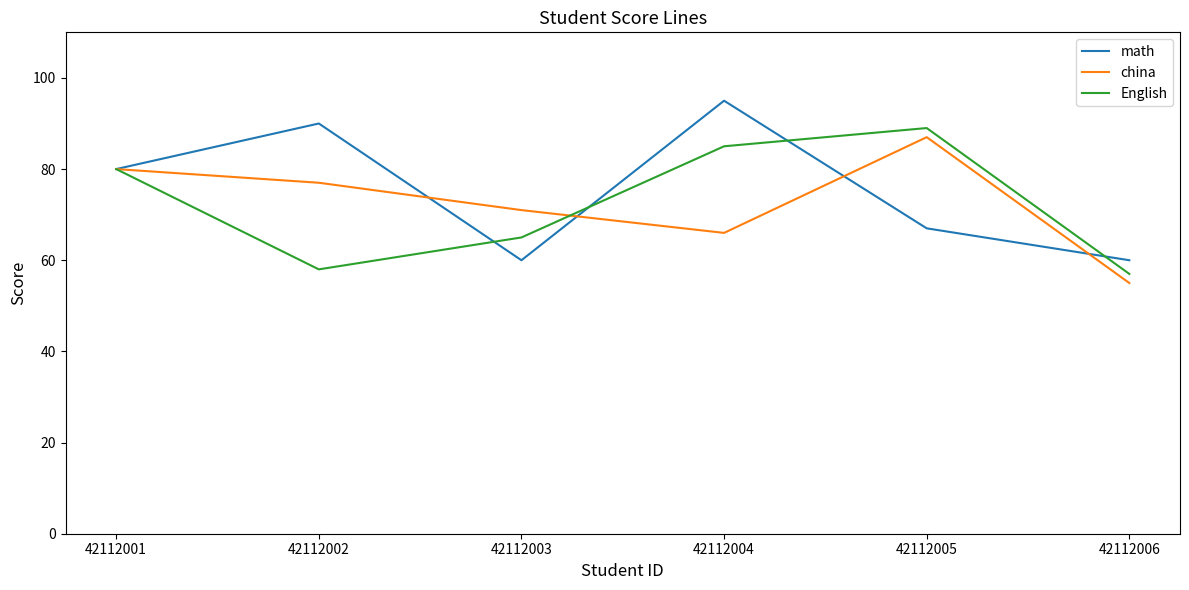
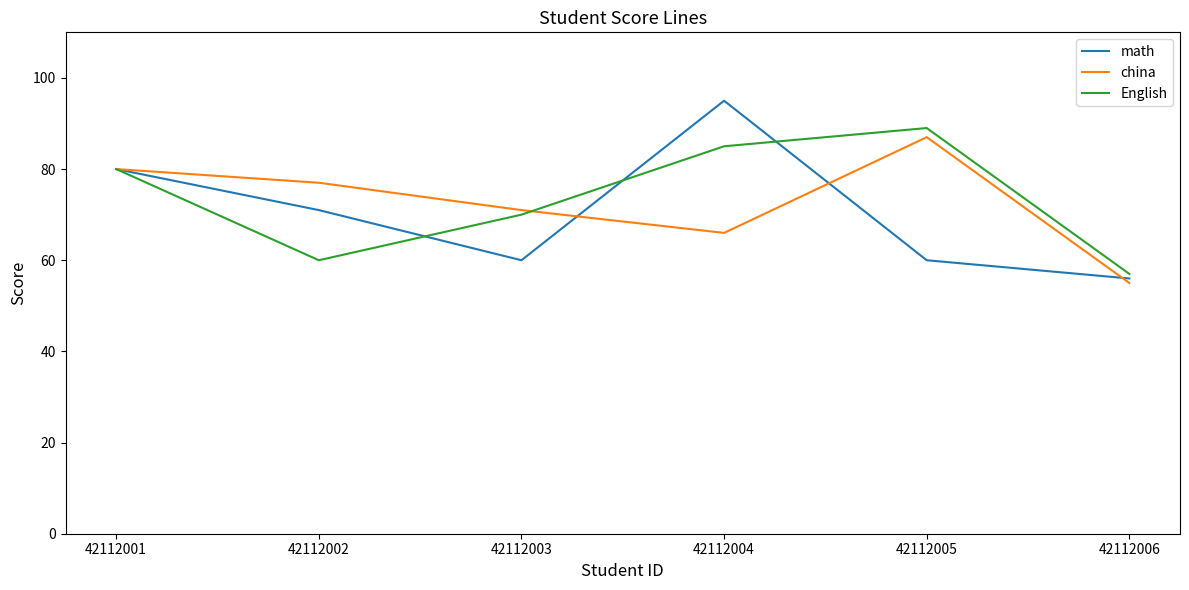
math, 42112002: 90 -> 71
English, 42112002: 58 -> 60
English, 42112003: 65 -> 70
math, 42112005: 67 -> 60
math, 42112006: 60 -> 56
